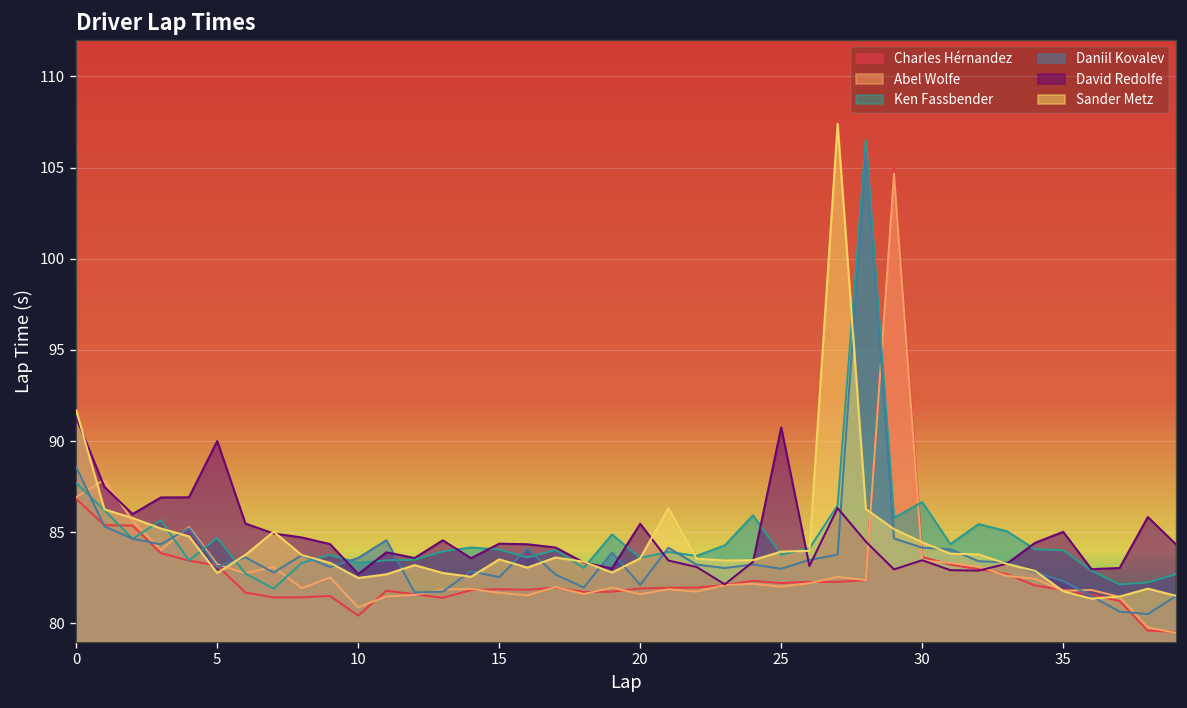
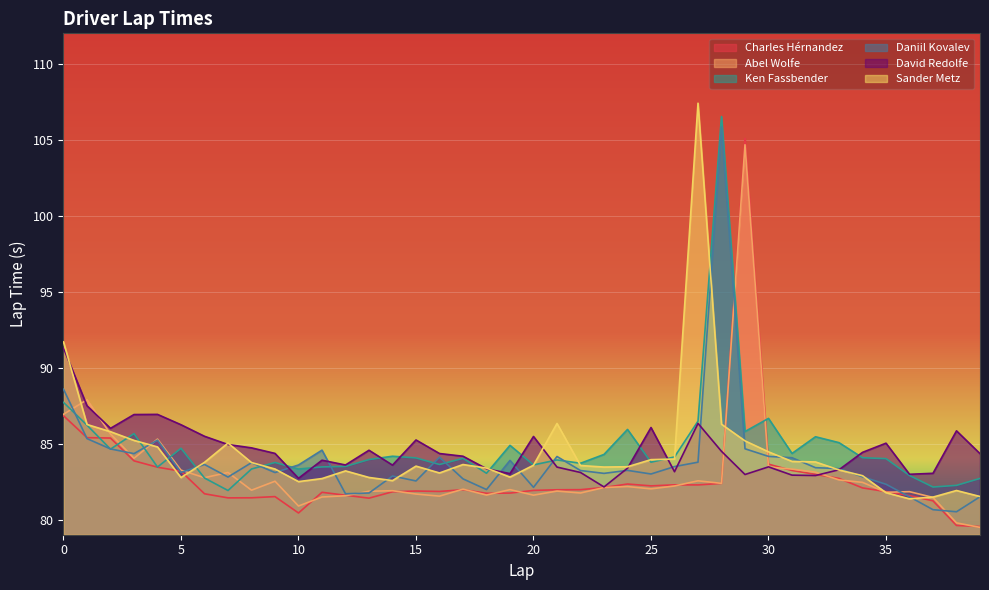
David Redolfe, 5: 90.0 -> 86.2
David Redolfe, 15: 84.4 -> 85.2
David Redolfe, 25: 90.8 -> 86.1
